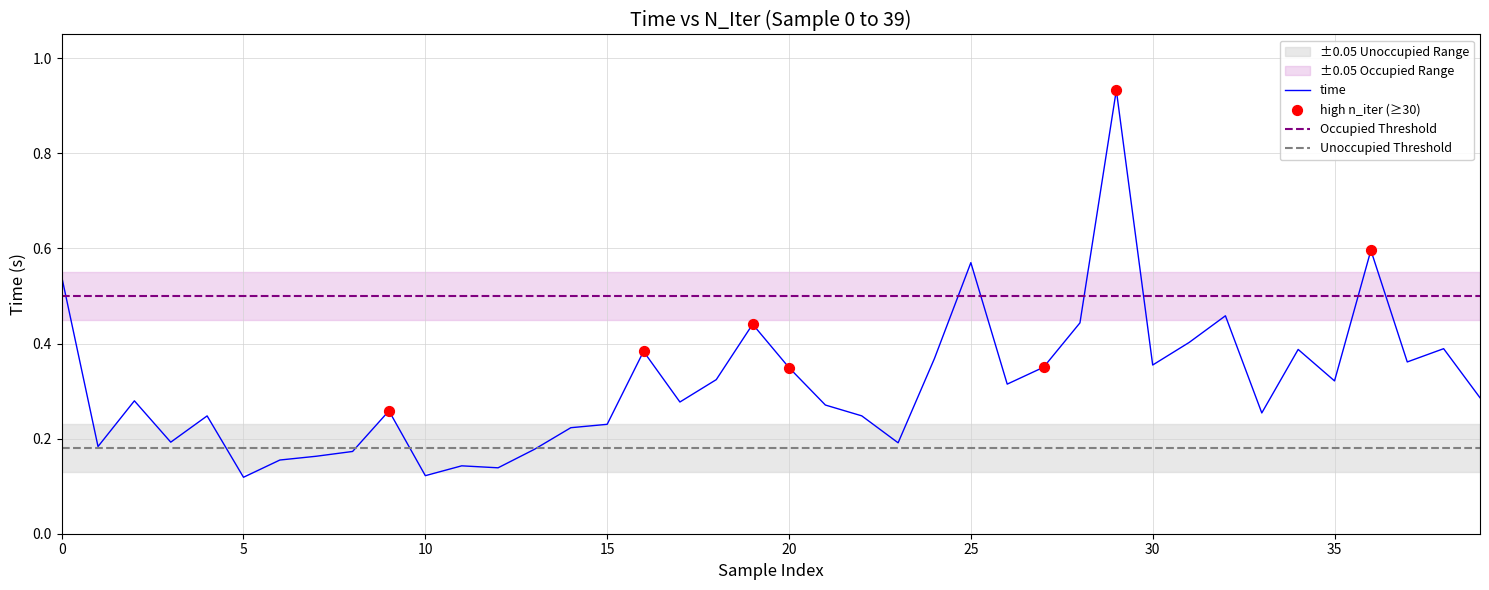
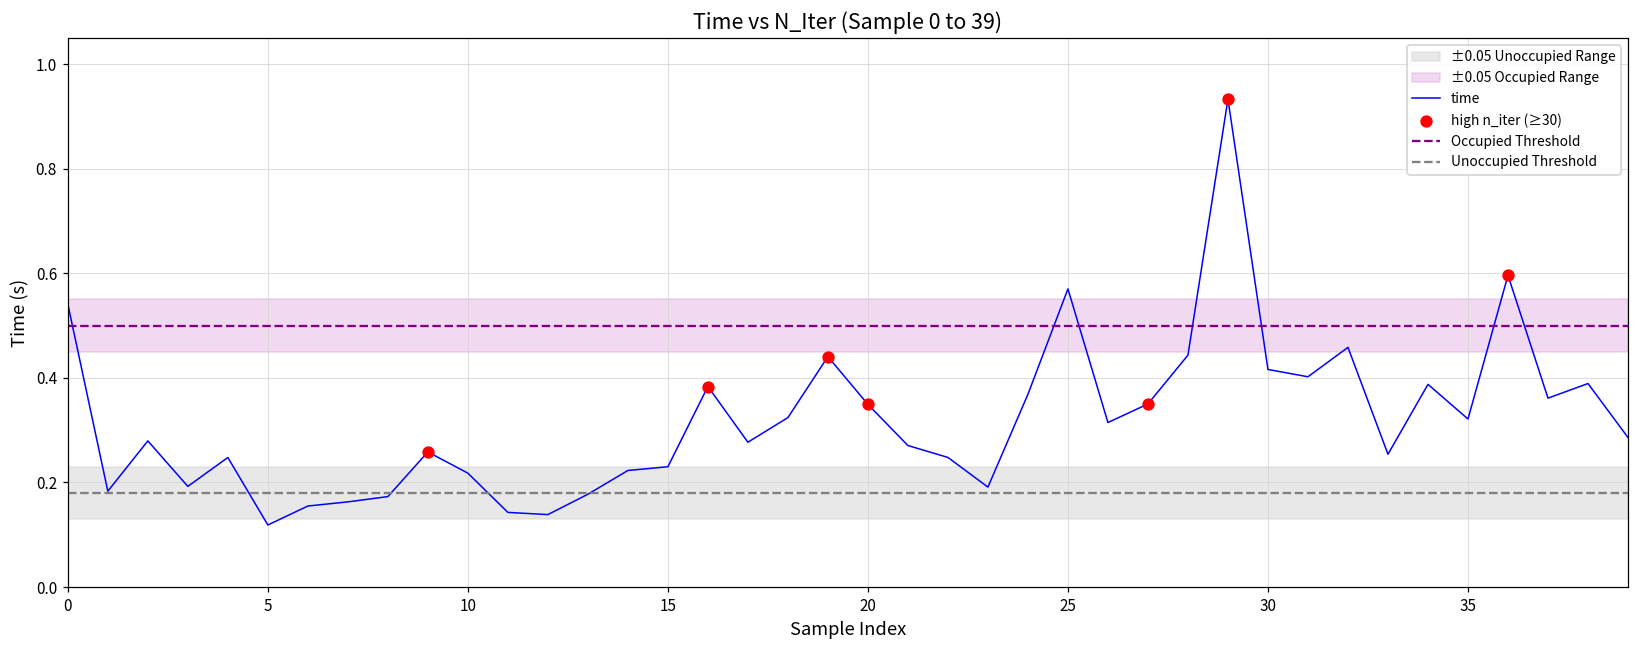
time, 10: 0.12 -> 0.22
time, 30: 0.35 -> 0.42
